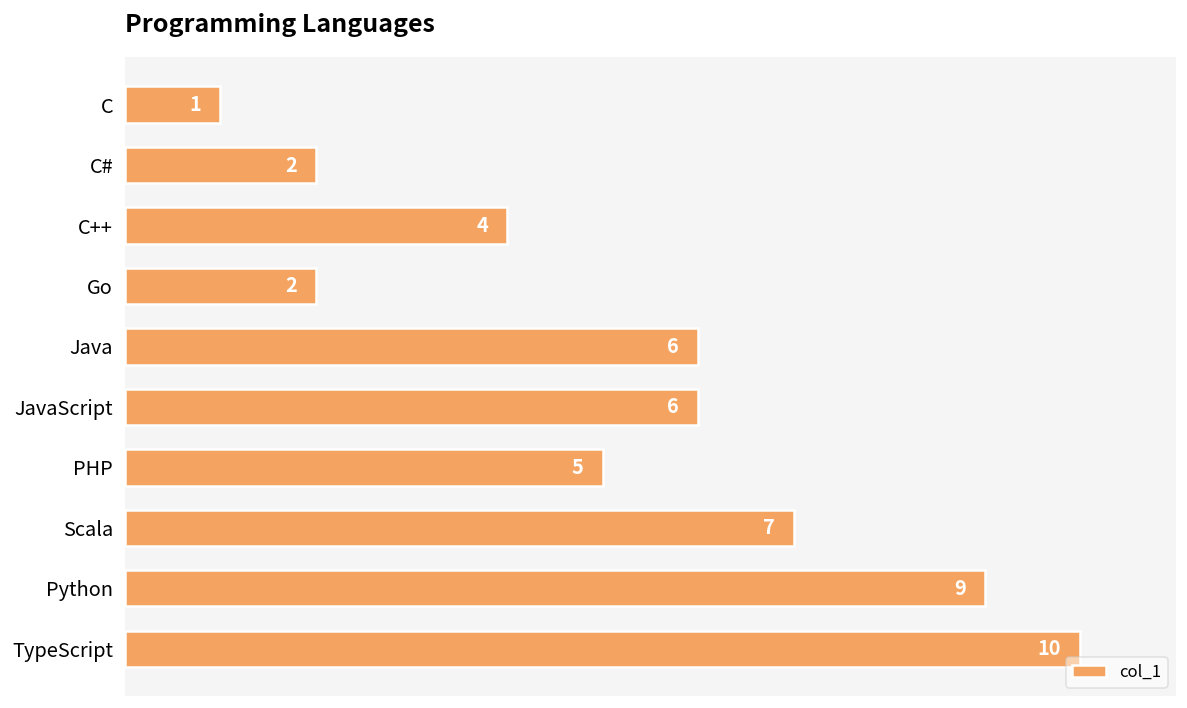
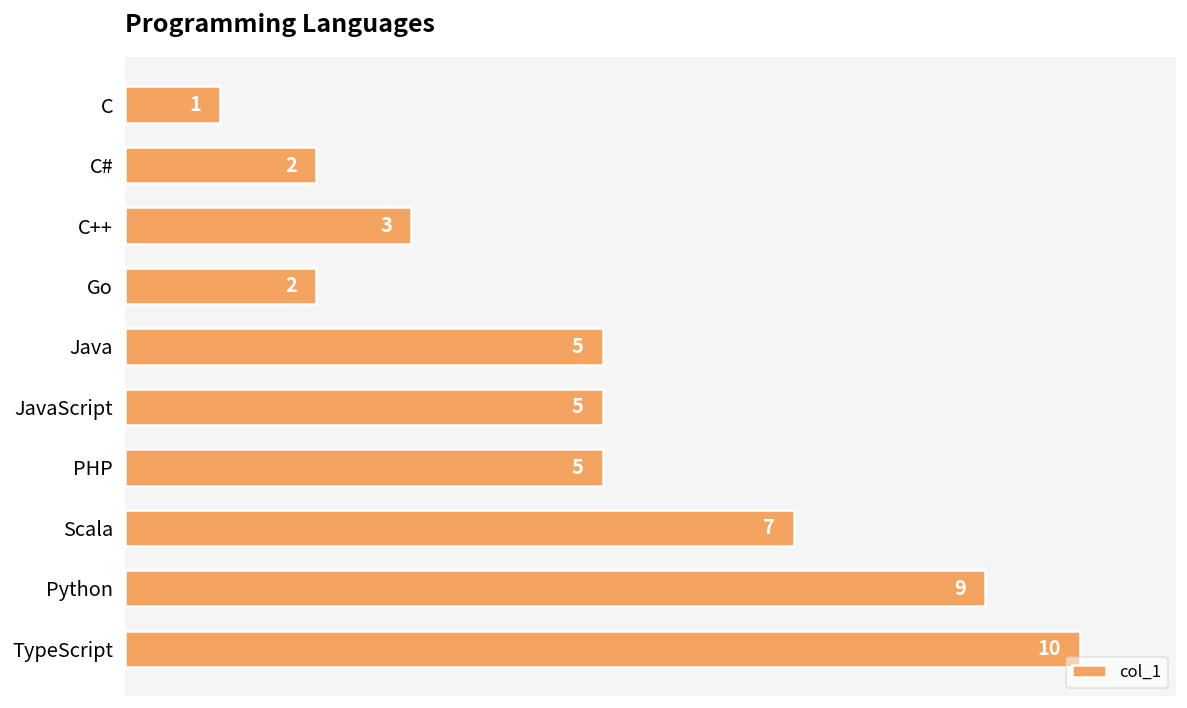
C++: 4 -> 3
Java: 6 -> 5
JavaScript: 6 -> 5
